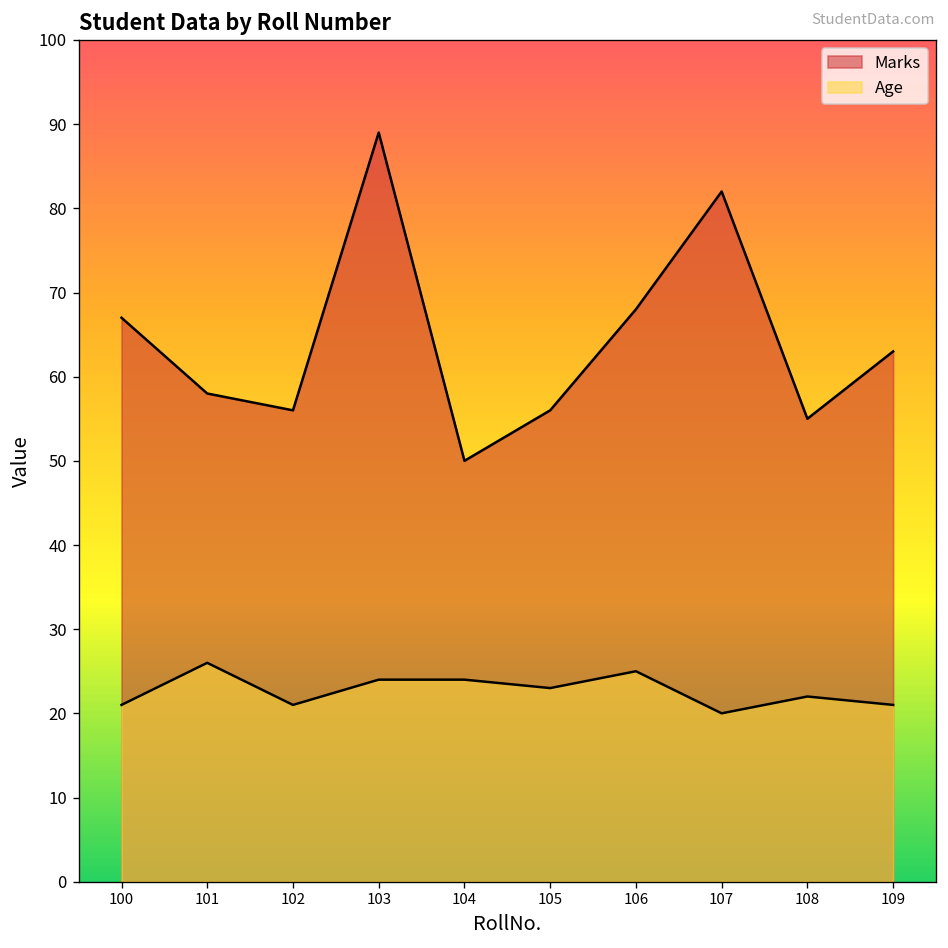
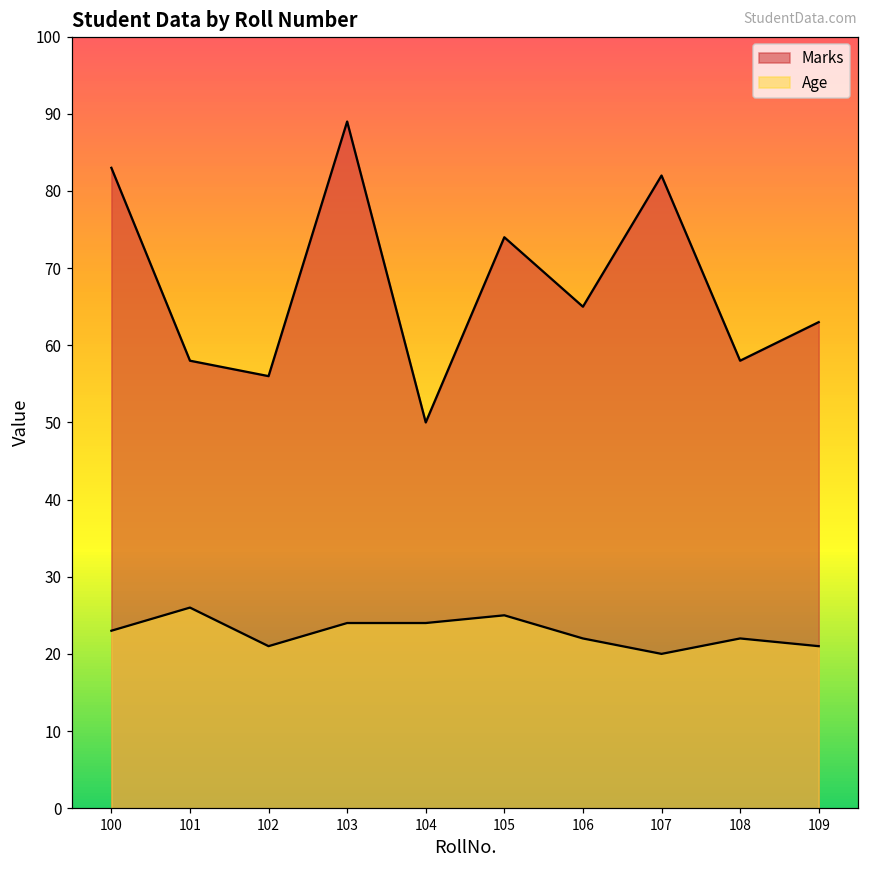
Marks, 100: 67 -> 83
Age, 100: 21 -> 23
Marks, 105: 56 -> 74
Age, 105: 23 -> 25
Marks, 106: 68 -> 65
Age, 106: 25 -> 22
Marks, 108: 55 -> 58
